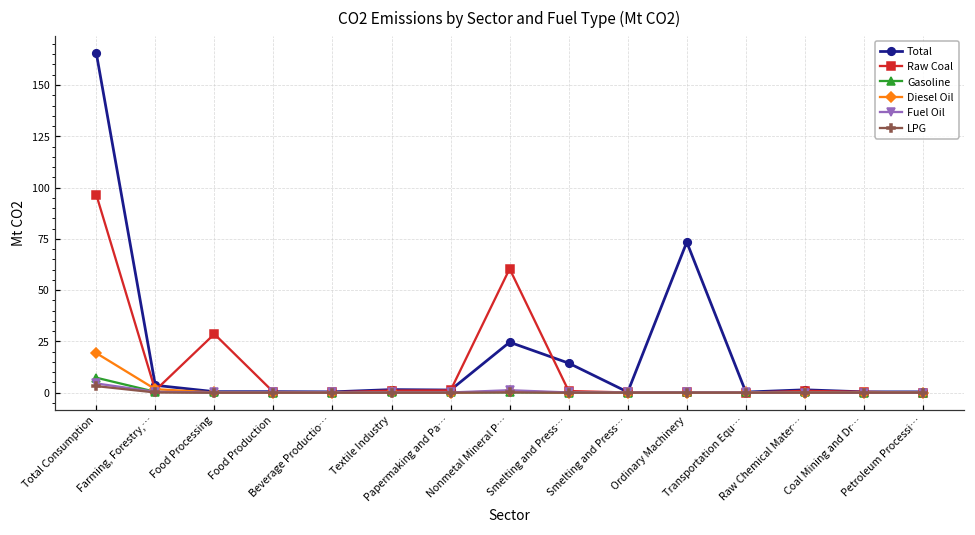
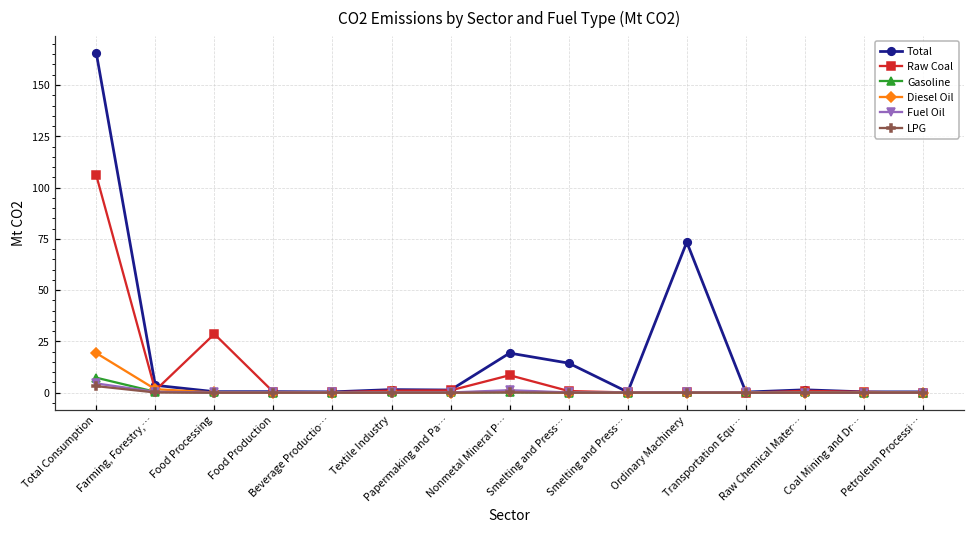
Raw Coal, Total Consumption: 97 -> 106
Total, Nonmetal Mineral P…: 25 -> 19
Raw Coal, Nonmetal Mineral P…: 60 -> 9
